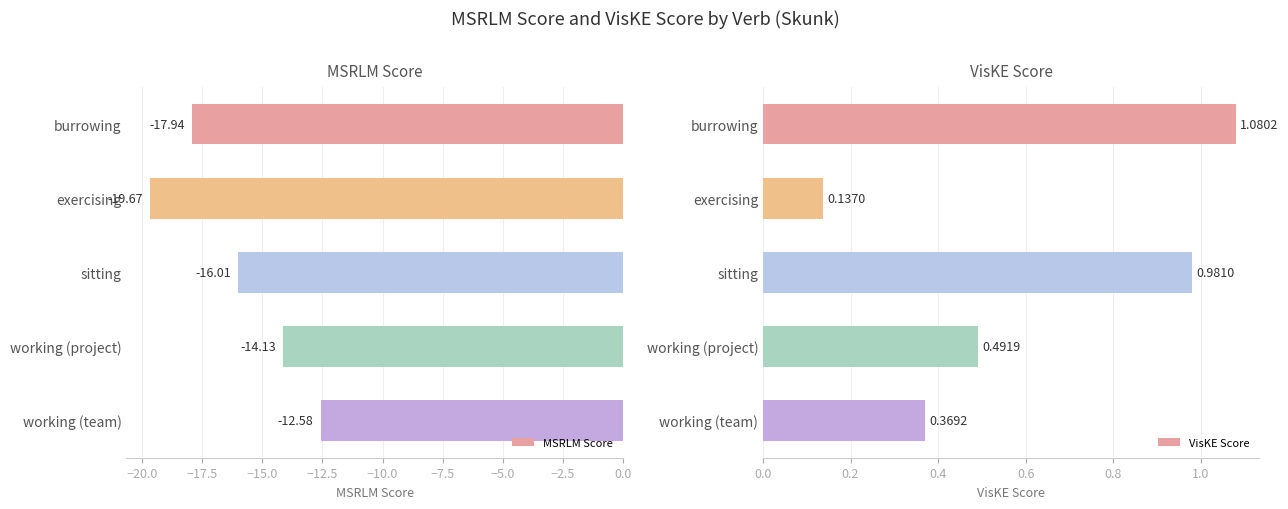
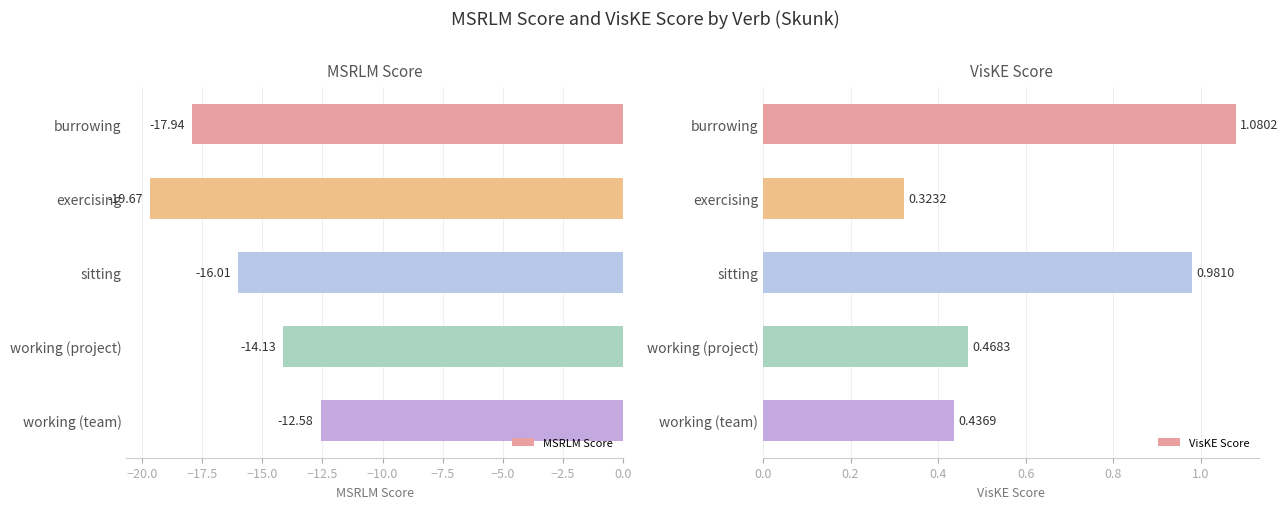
VisKE Score, exercising: 0.1370 -> 0.3232
VisKE Score, working (project): 0.4919 -> 0.4683
VisKE Score, working (team): 0.3692 -> 0.4369
